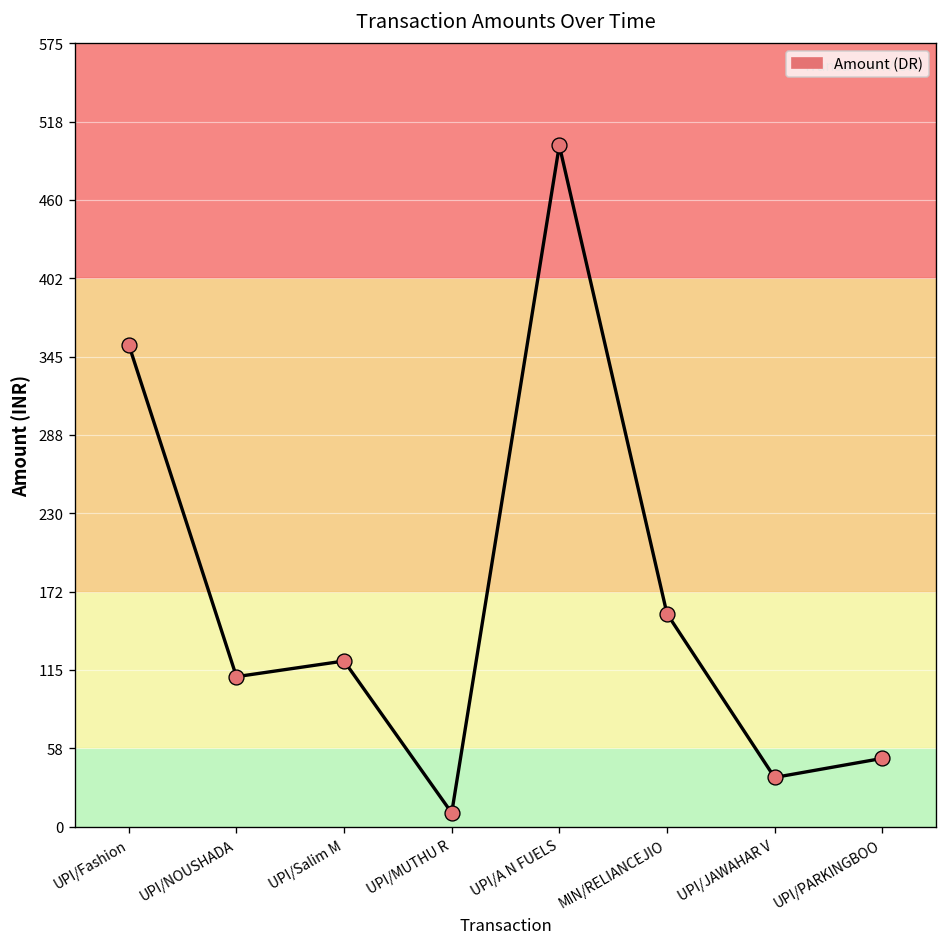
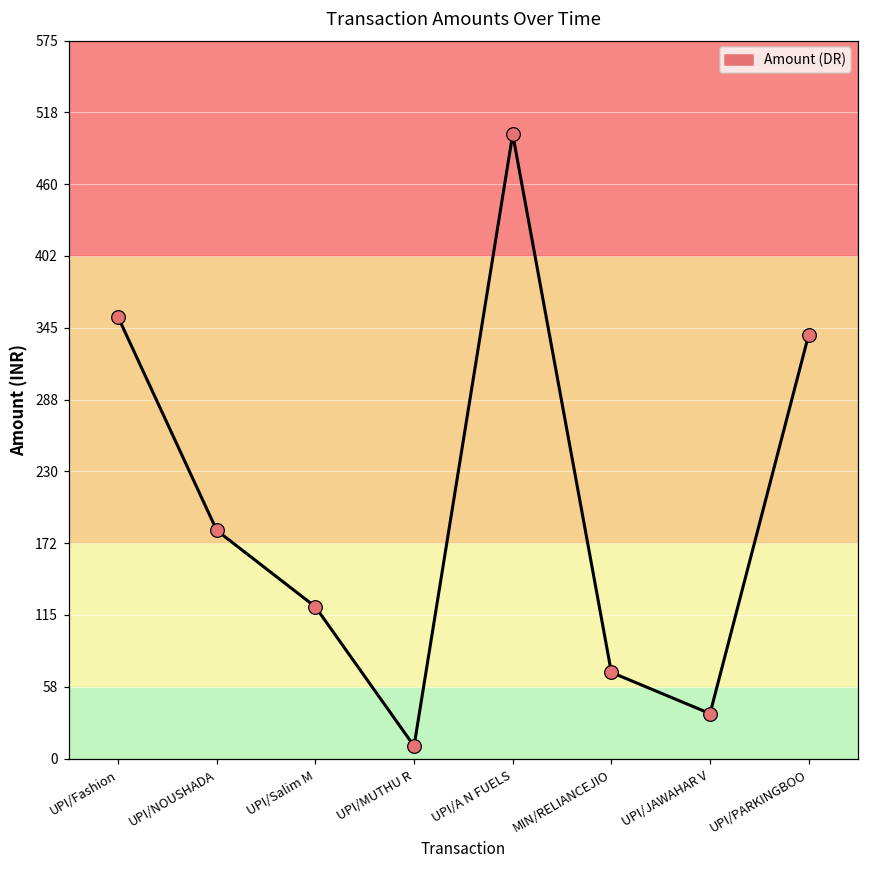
UPI/NOUSHADA: 110 -> 183
MIN/RELIANCEJIO: 156 -> 69
UPI/PARKINGBOO: 50 -> 339
